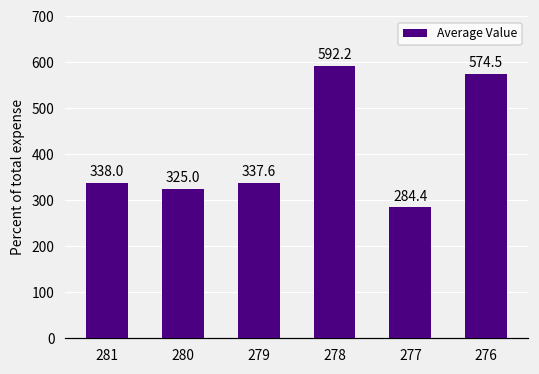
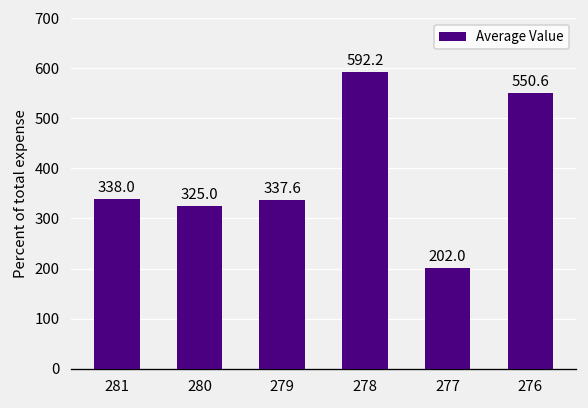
277: 284.4 -> 202.0
276: 574.5 -> 550.6
